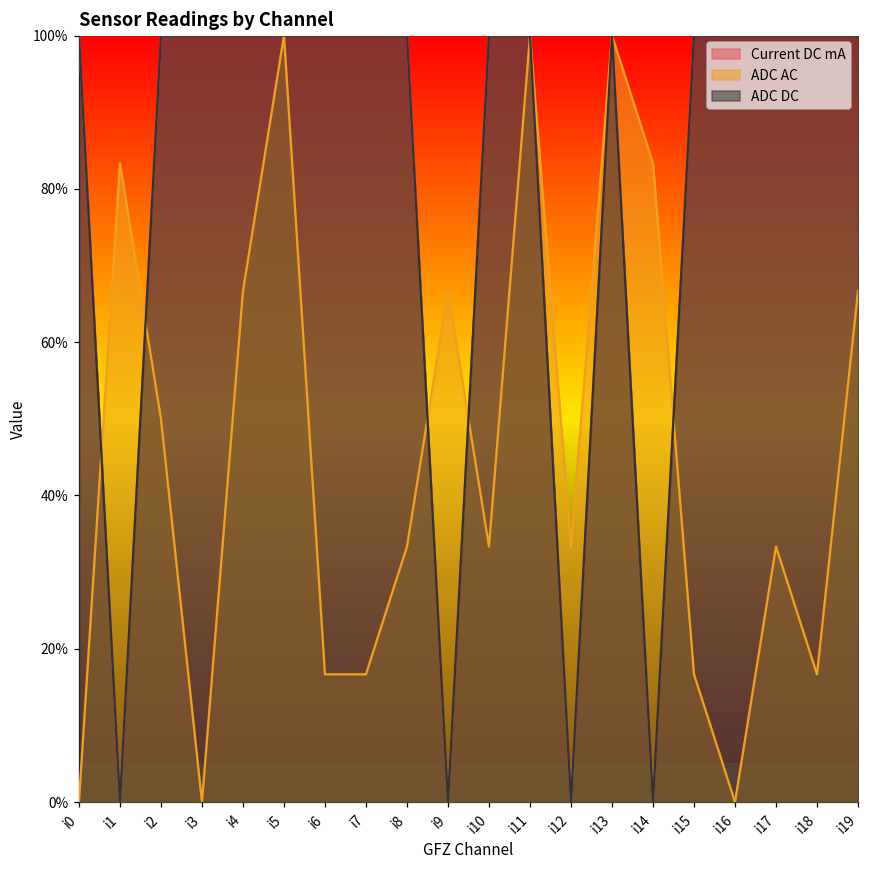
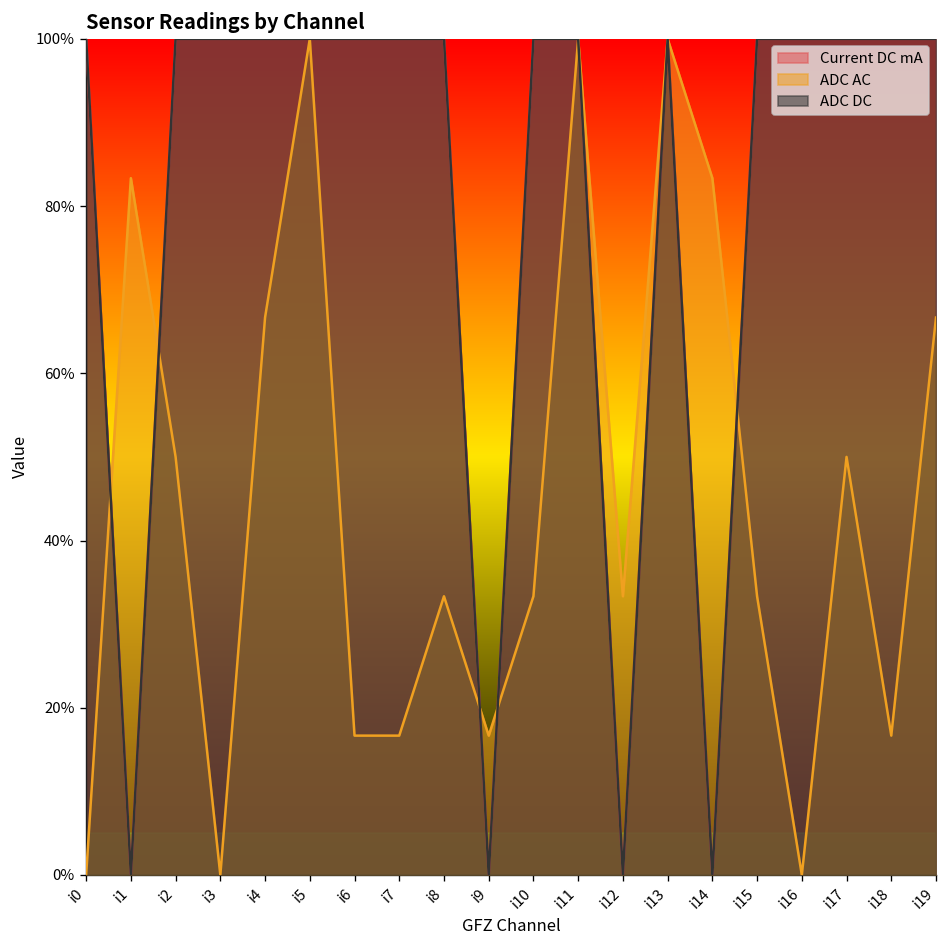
ADC AC, i9: 67% -> 17%
ADC AC, i15: 17% -> 33%
ADC AC, i17: 33% -> 50%
